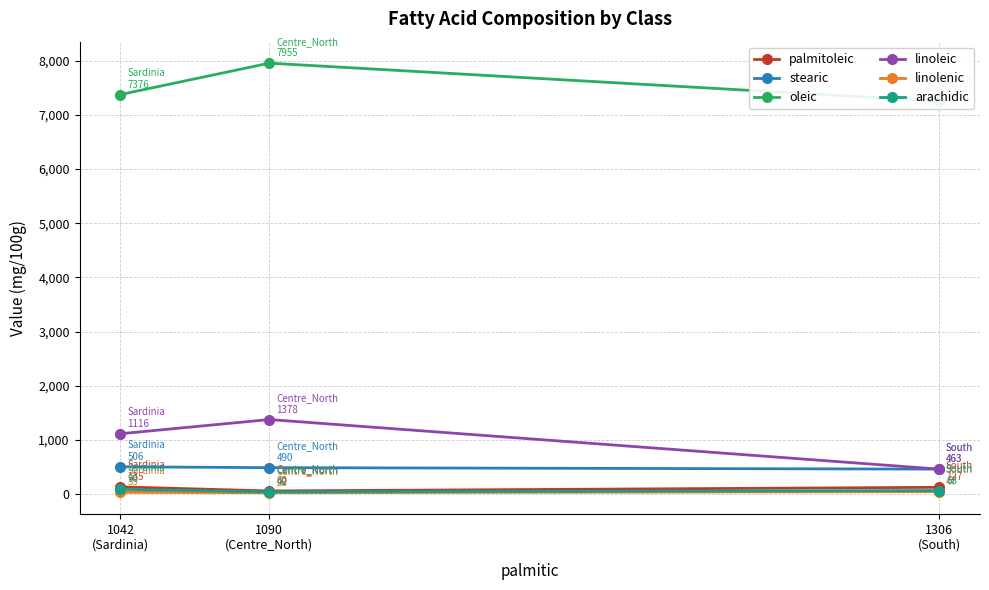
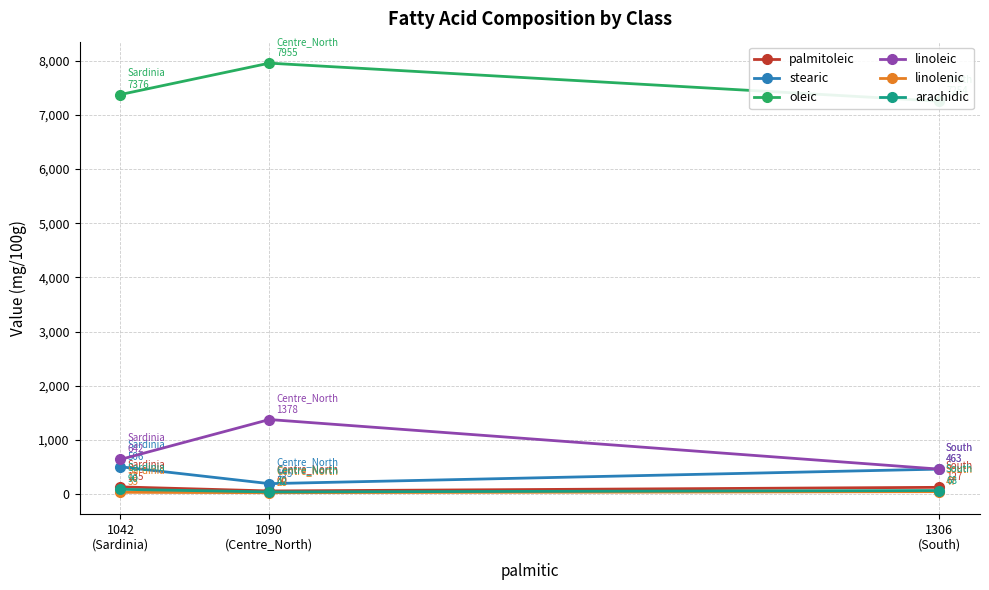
linoleic, 1042 (Sardinia): 1116 -> 642
stearic, 1090 (Centre_North): 490 -> 195
